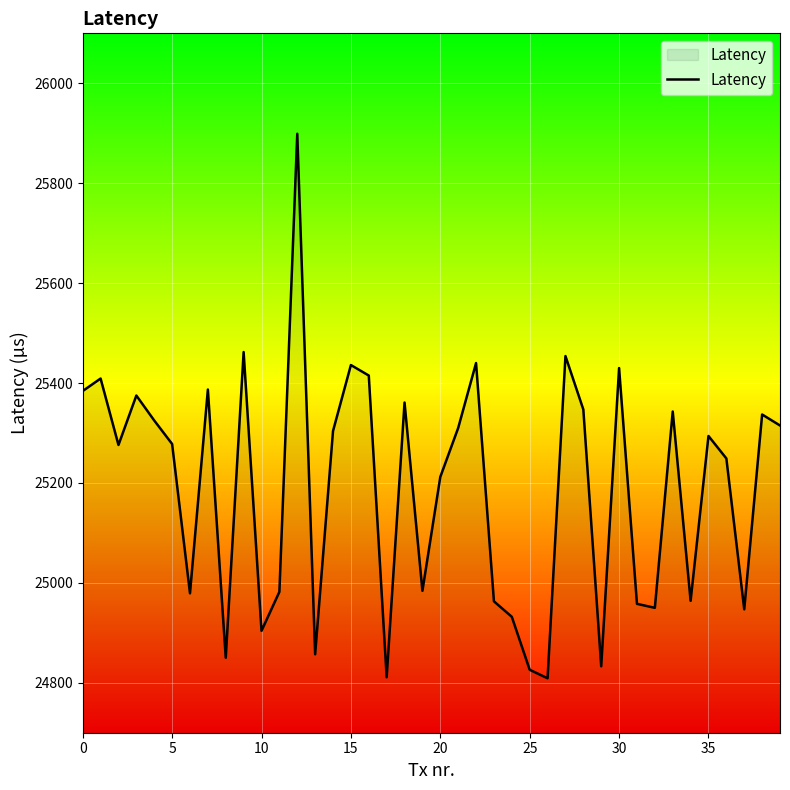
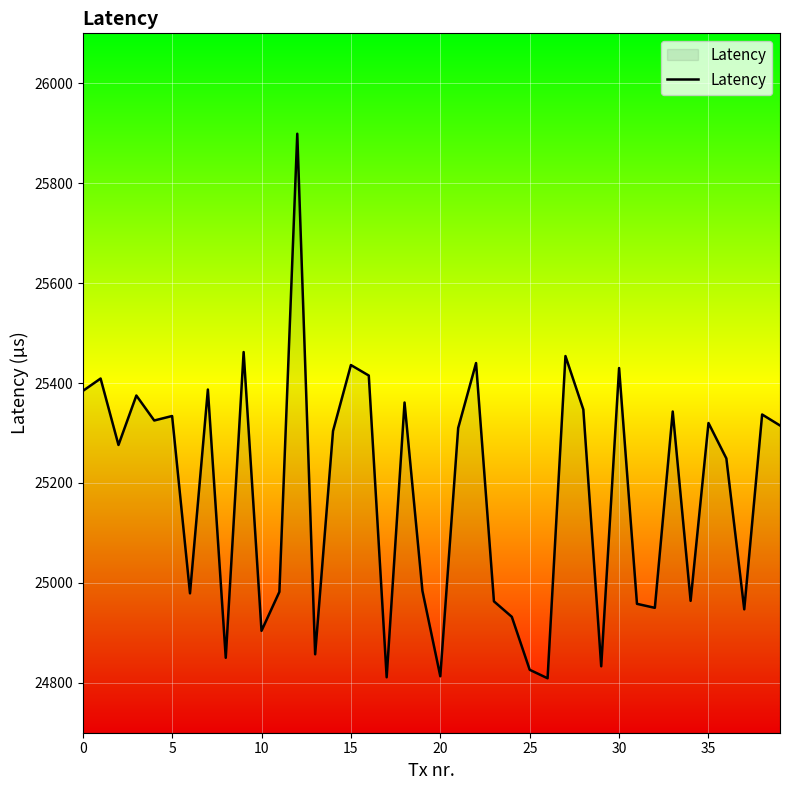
5: 25280 -> 25330
20: 25210 -> 24810
35: 25290 -> 25320
